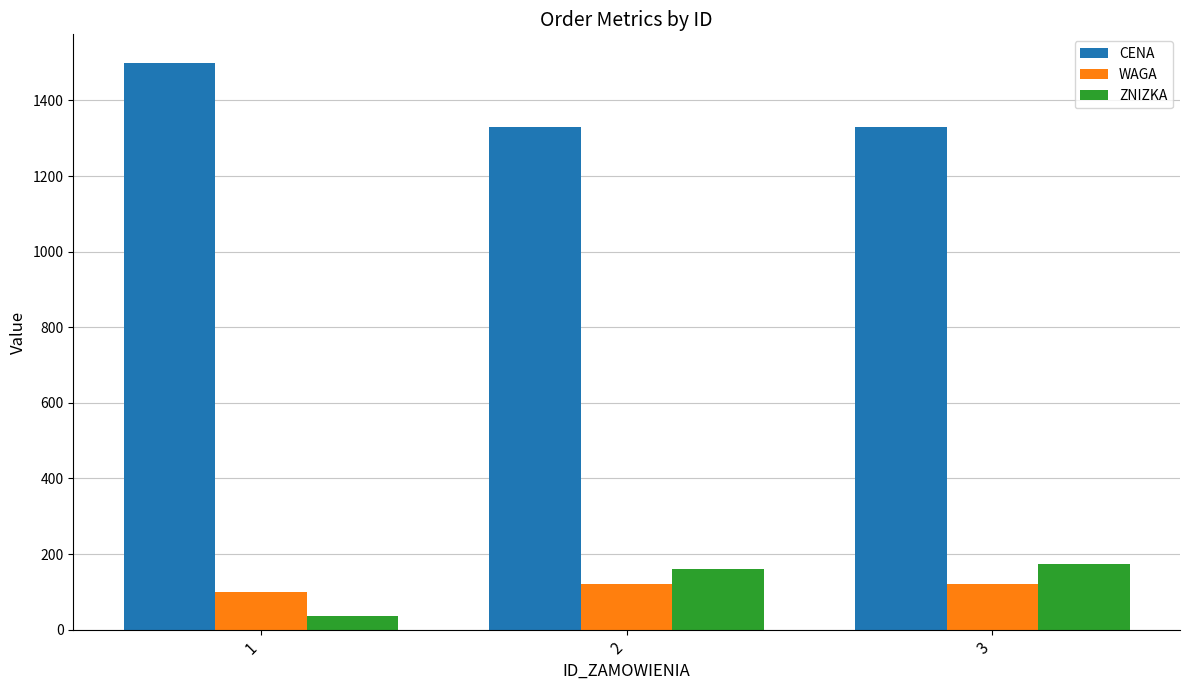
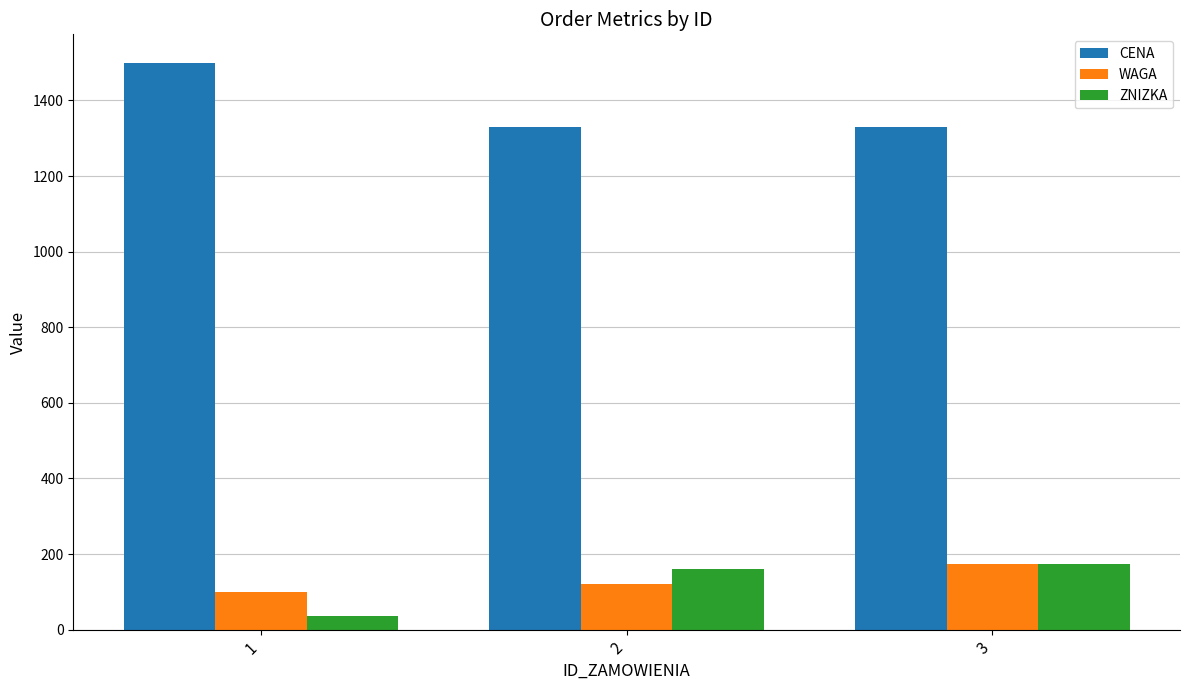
WAGA, 3: 120 -> 170
